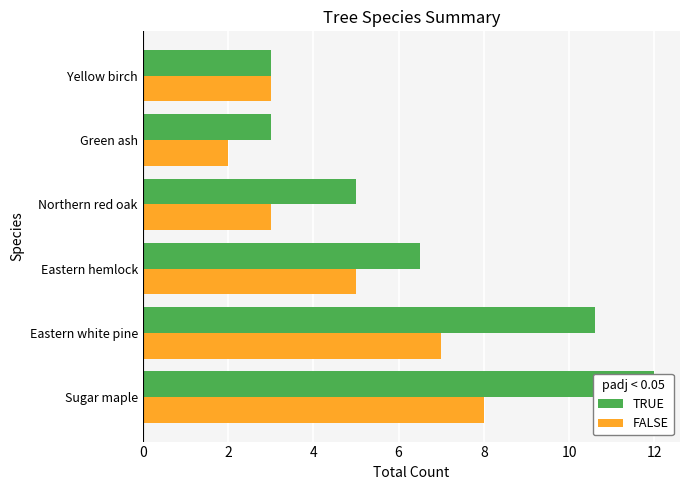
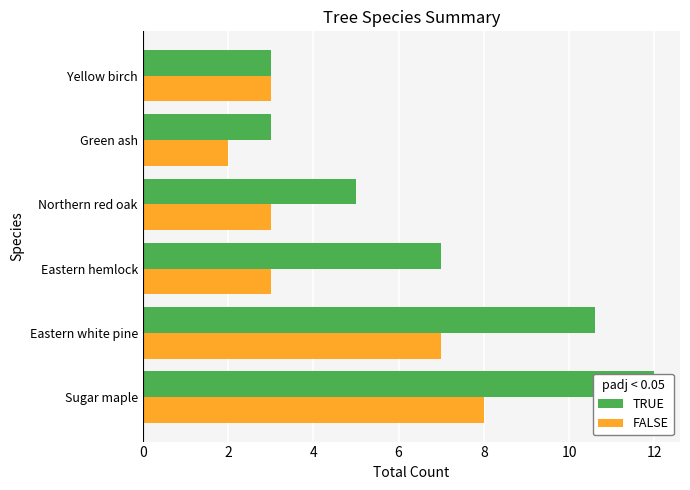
TRUE, Eastern hemlock: 6.5 -> 7.0
FALSE, Eastern hemlock: 5 -> 3
